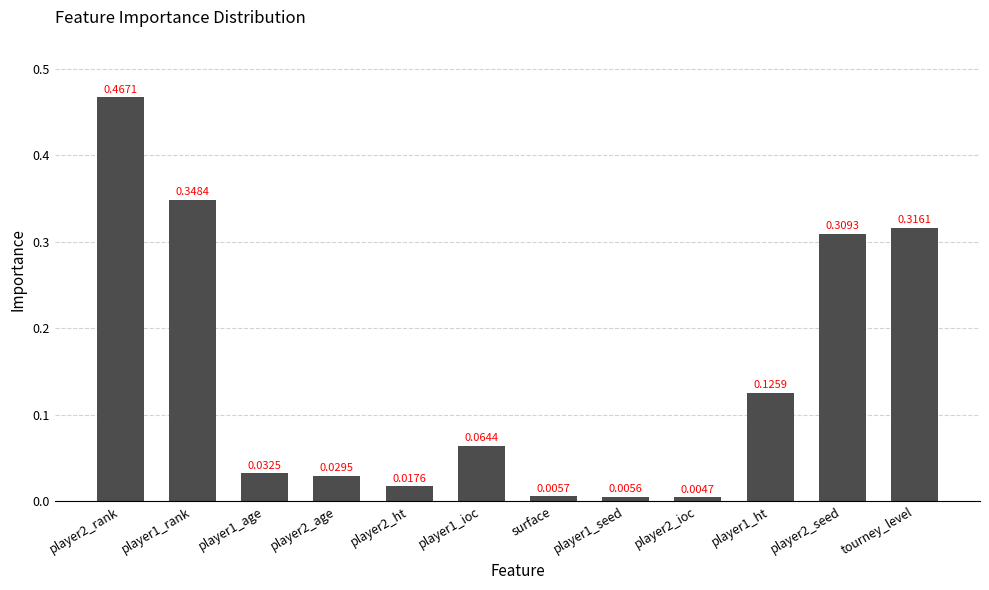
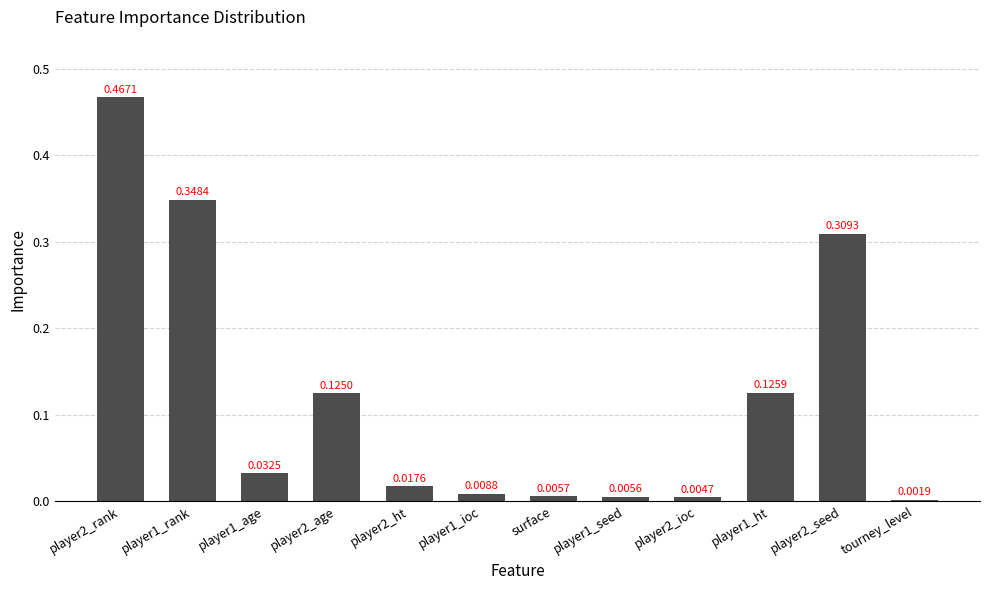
player2_age: 0.0295 -> 0.1250
player1_ioc: 0.0644 -> 0.0088
tourney_level: 0.3161 -> 0.0019
